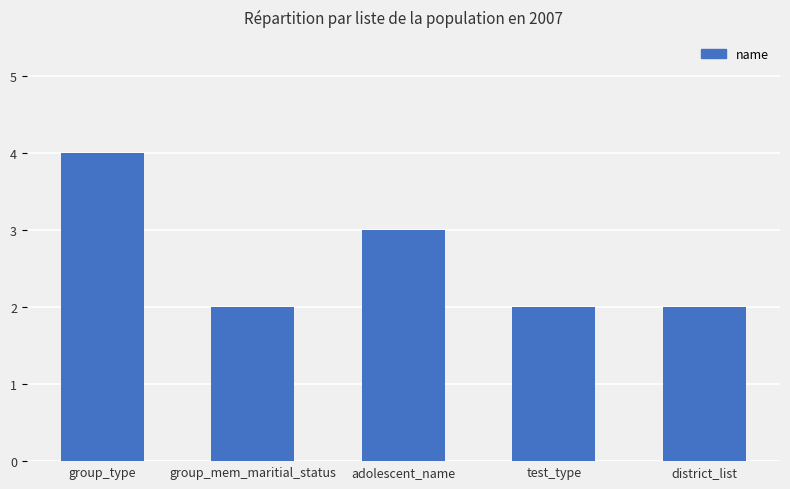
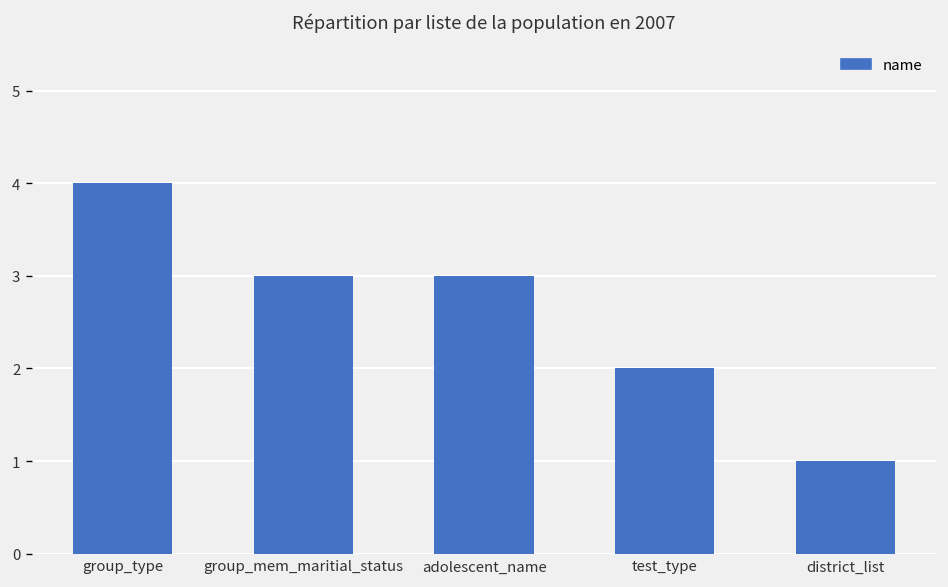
group_mem_maritial_status: 2 -> 3
district_list: 2 -> 1
